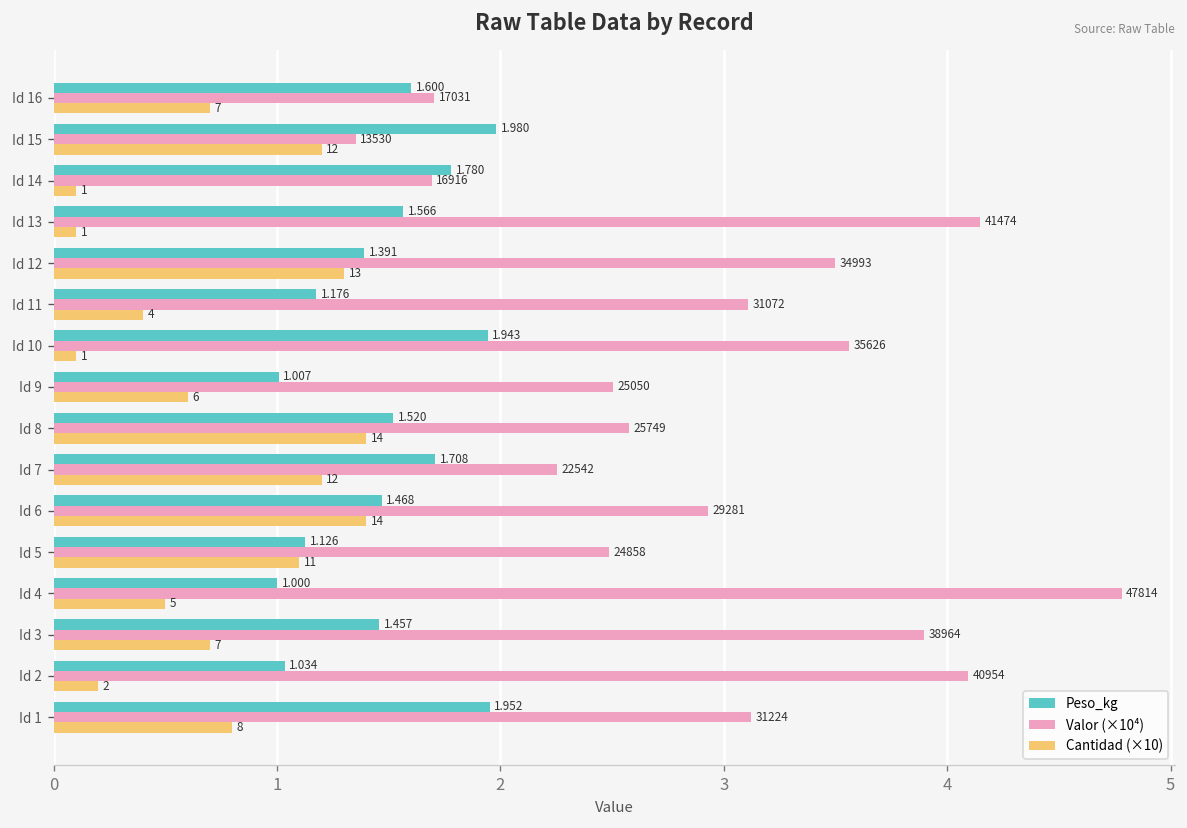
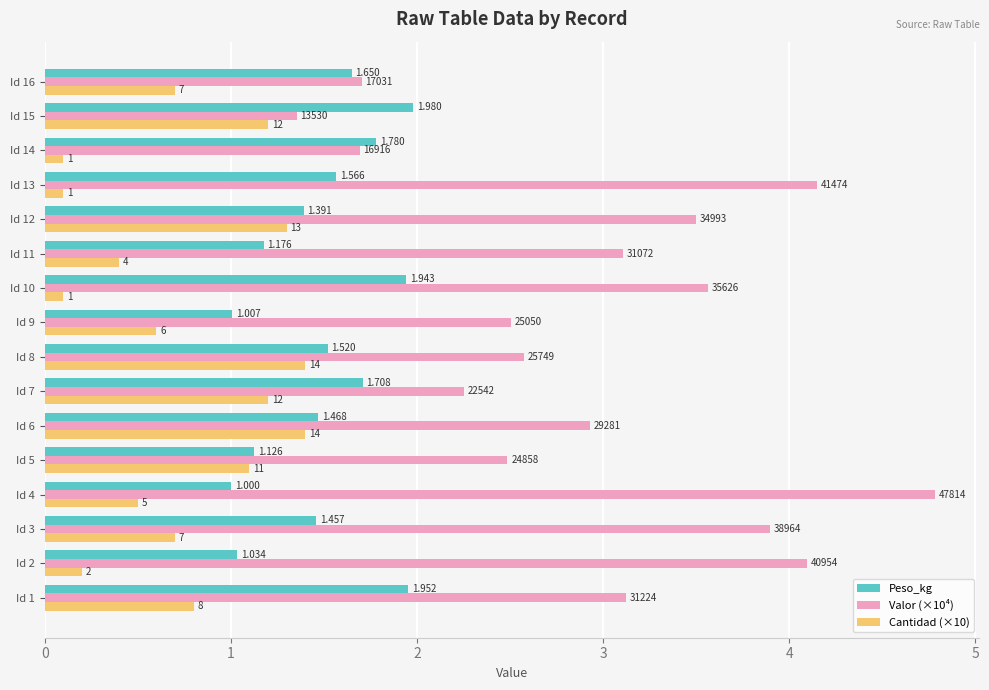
Peso_kg, Id 16: 1.600 -> 1.650
